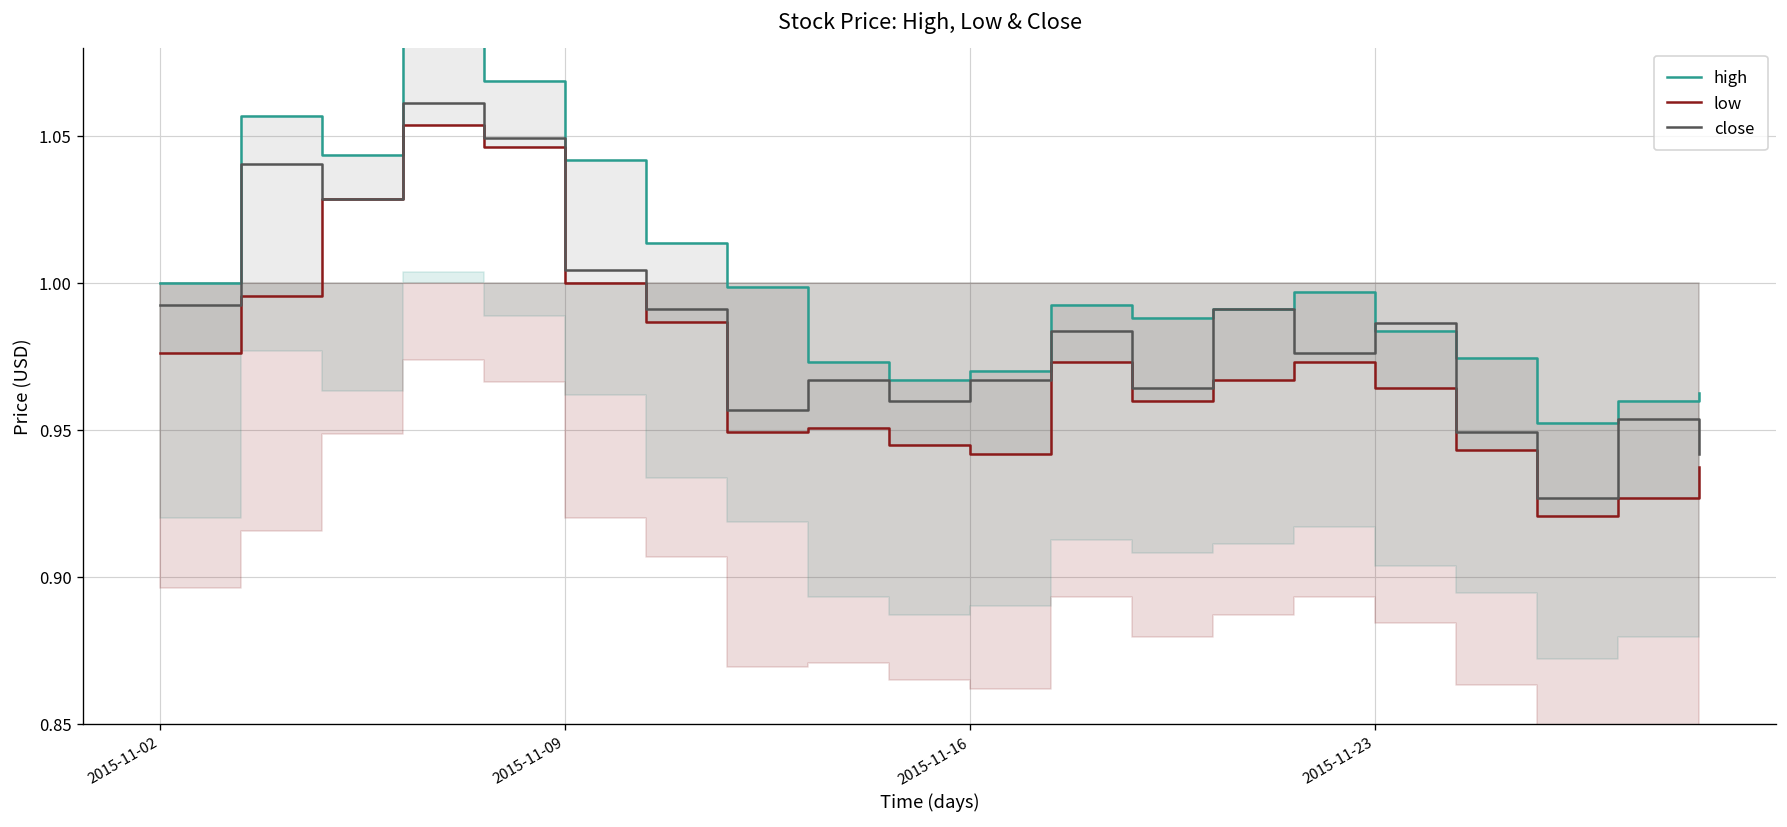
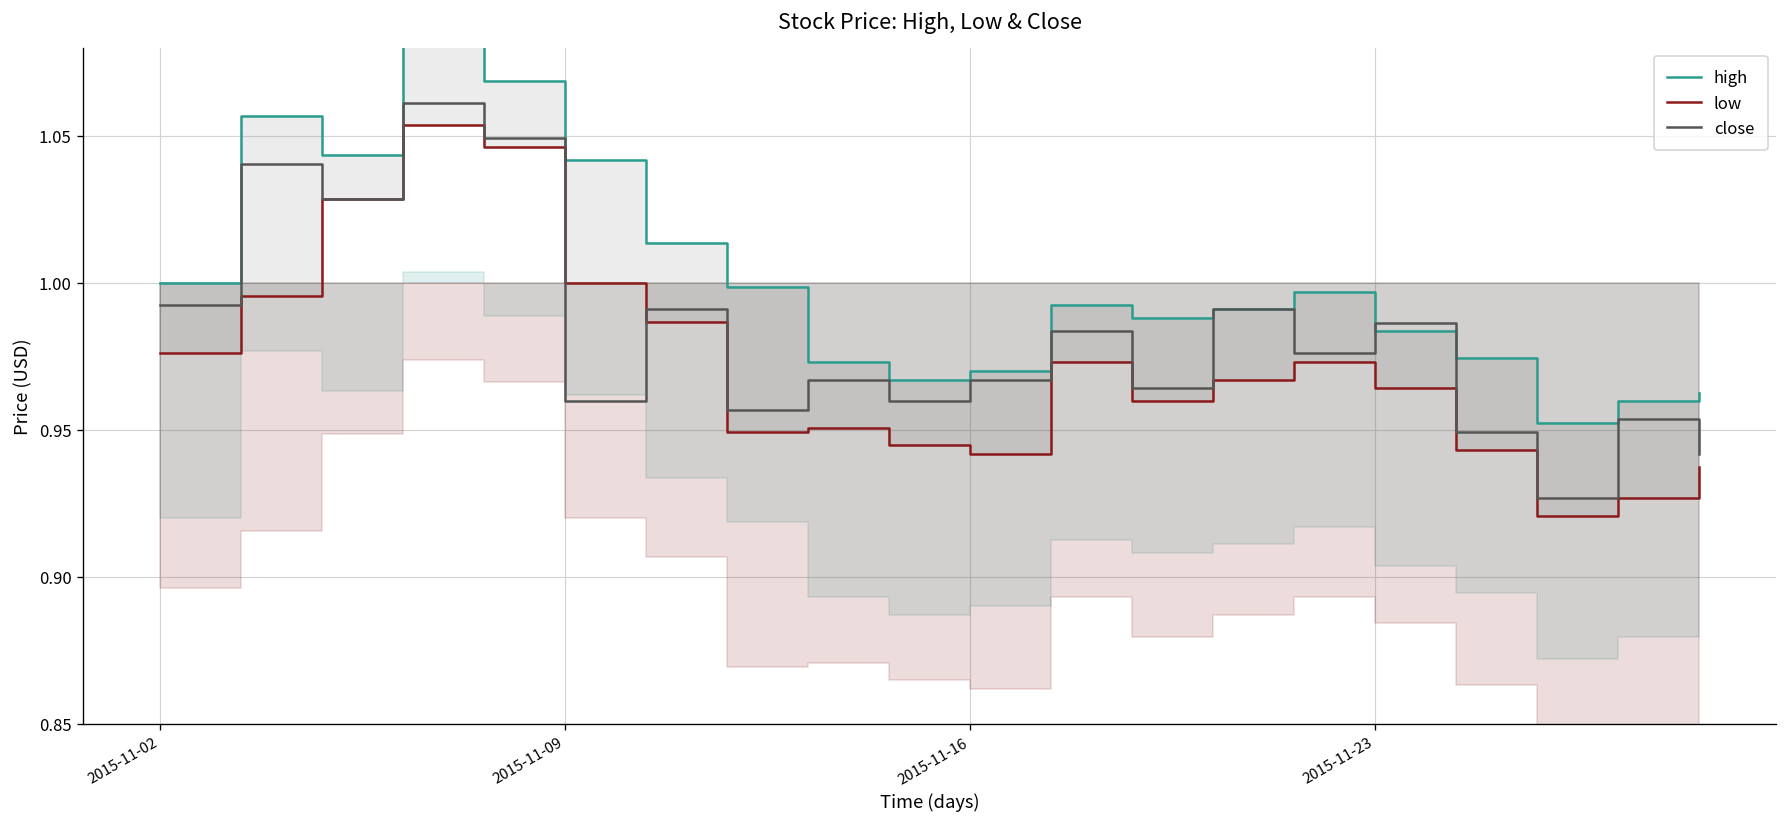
close, 2015-11-09: 1.004 -> 0.960
